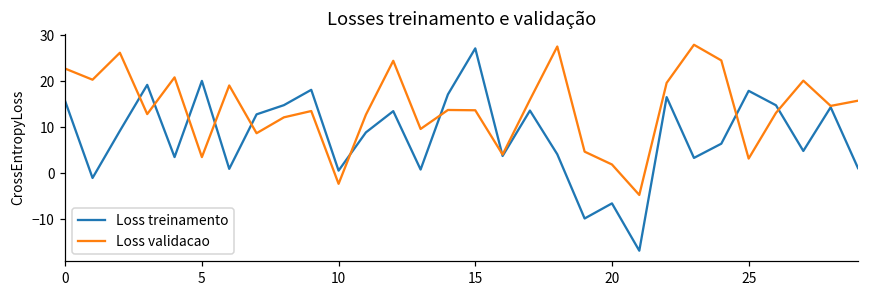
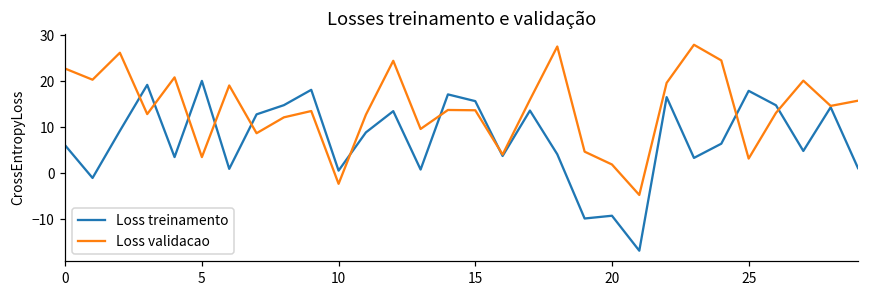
Loss treinamento, 0: 16 -> 6
Loss treinamento, 15: 27 -> 16
Loss treinamento, 20: -7 -> -9
